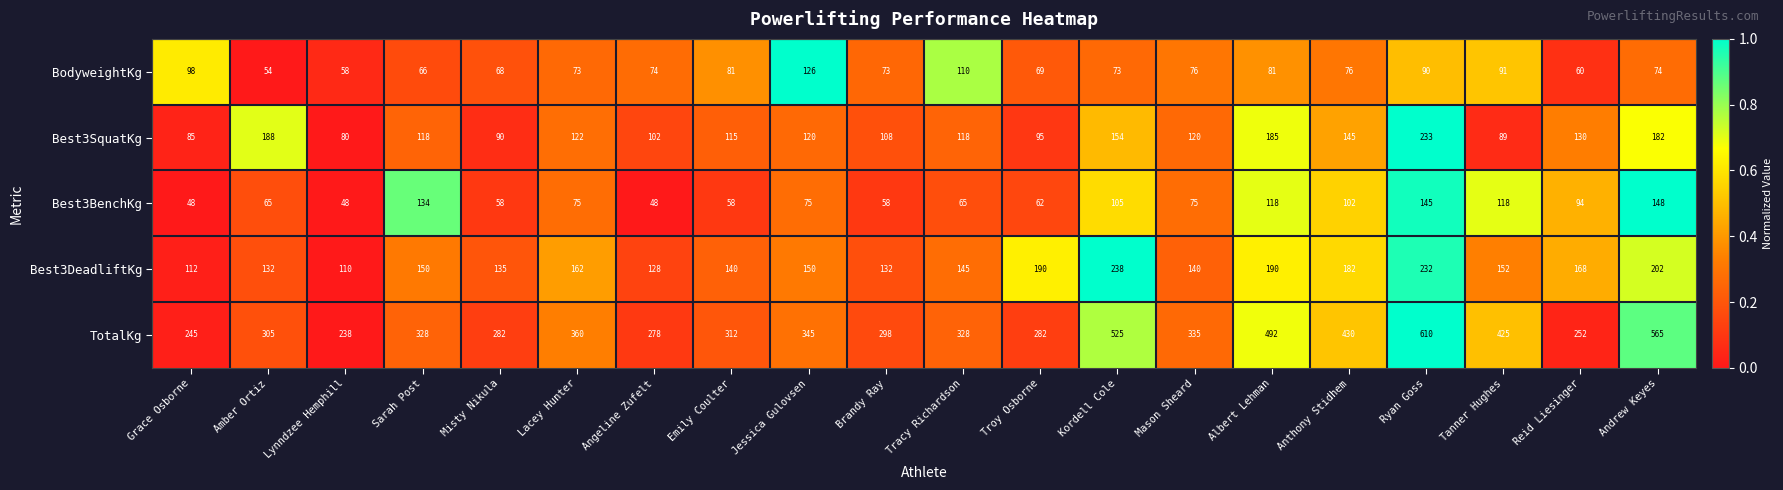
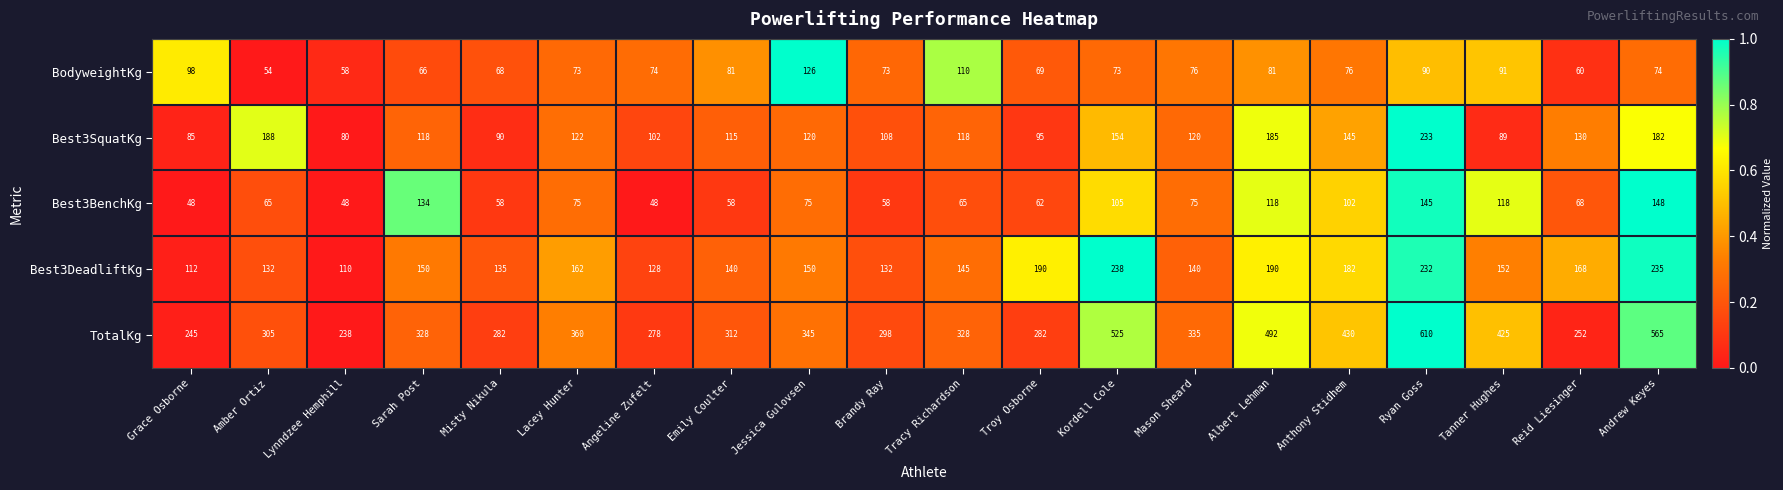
Best3BenchKg, Reid Liesinger: 94 -> 68
Best3DeadliftKg, Andrew Keyes: 202 -> 235
